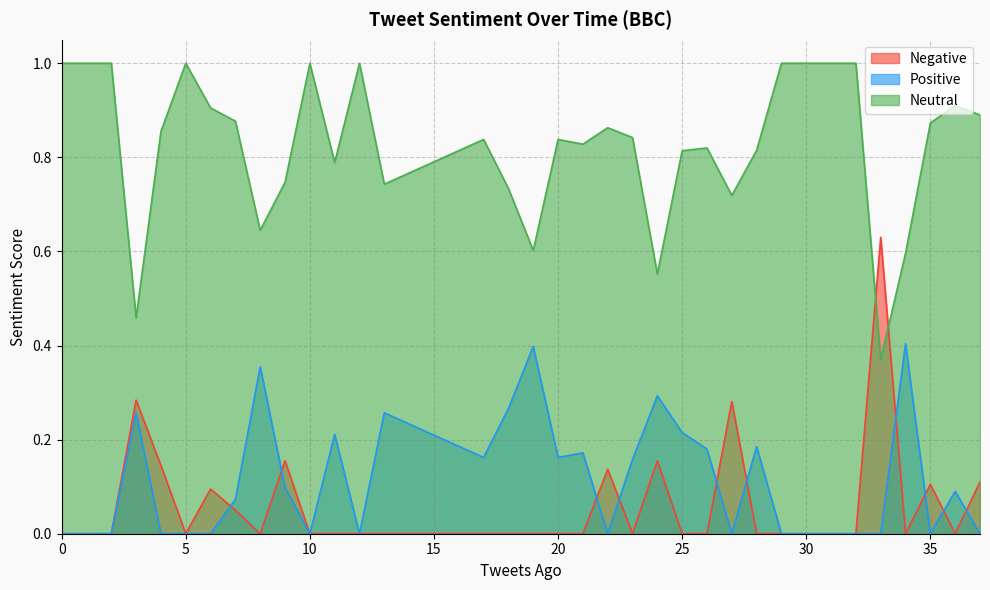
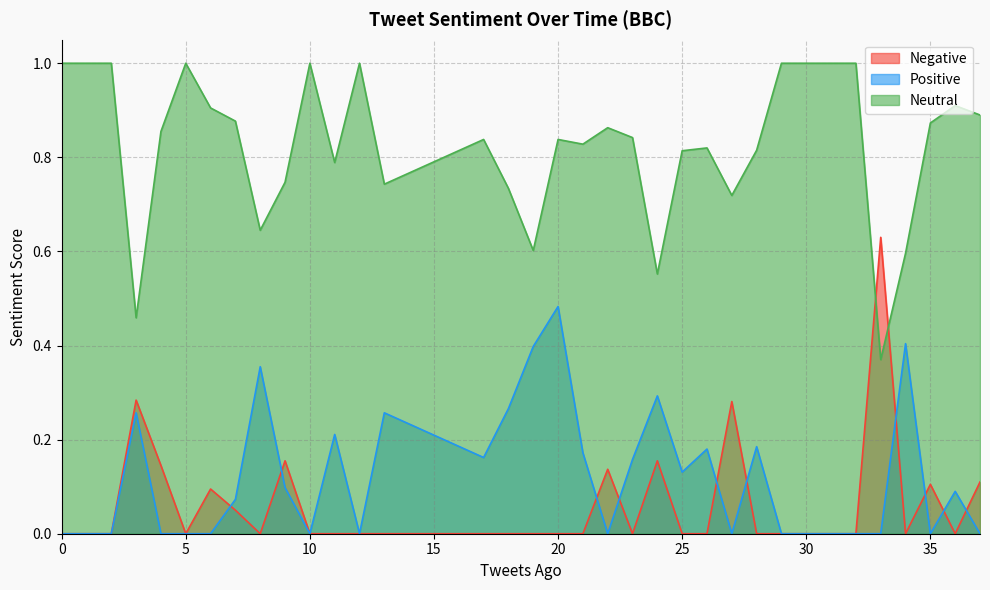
Positive, 20: 0.16 -> 0.48
Positive, 25: 0.22 -> 0.13
